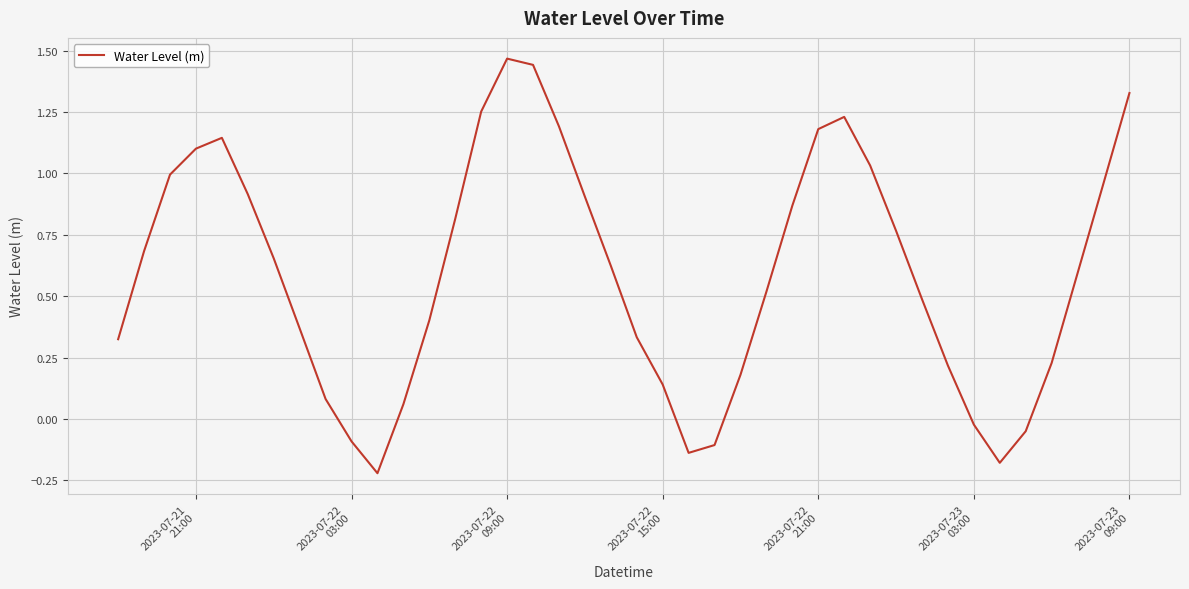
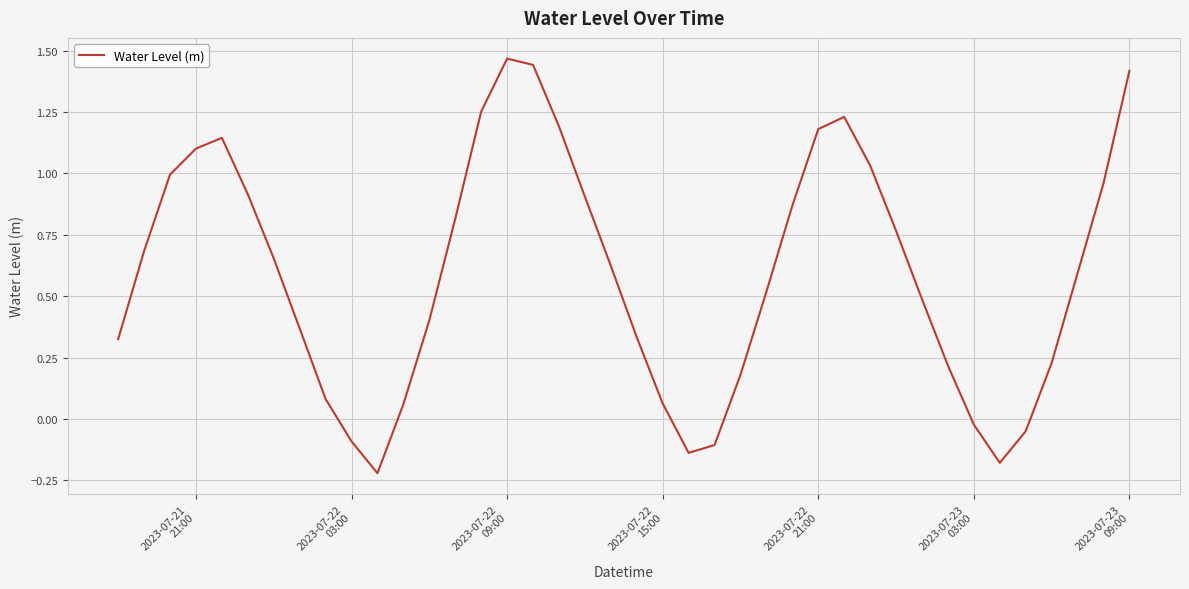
2023-07-22 15:00: 0.14 -> 0.06
2023-07-23 09:00: 1.33 -> 1.42
